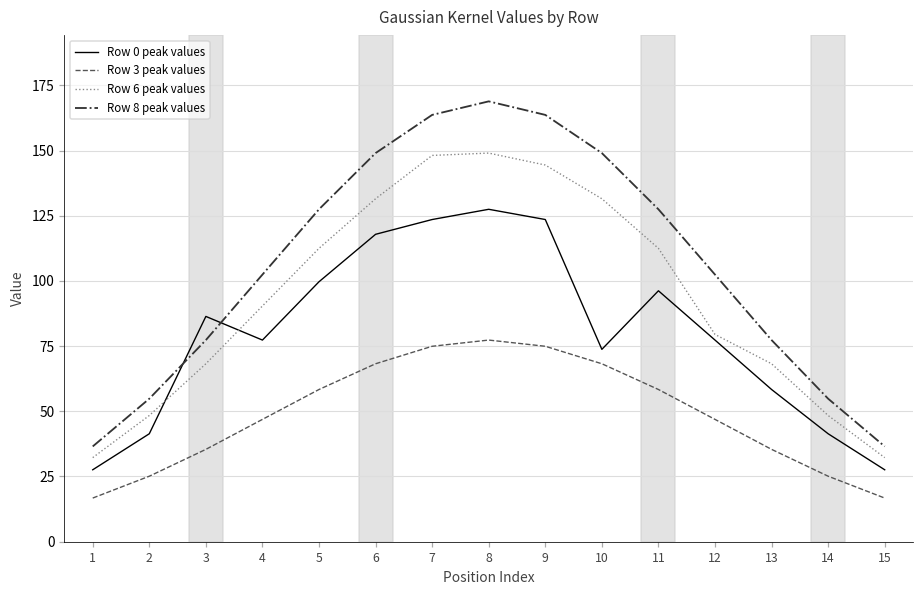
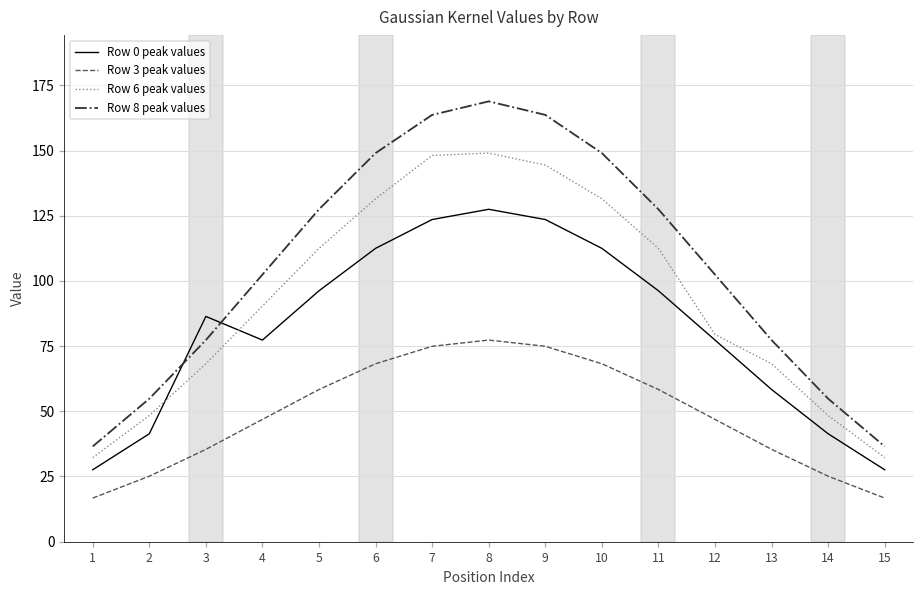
Row 0 peak values, 5: 100 -> 96
Row 0 peak values, 6: 118 -> 113
Row 0 peak values, 10: 74 -> 113
